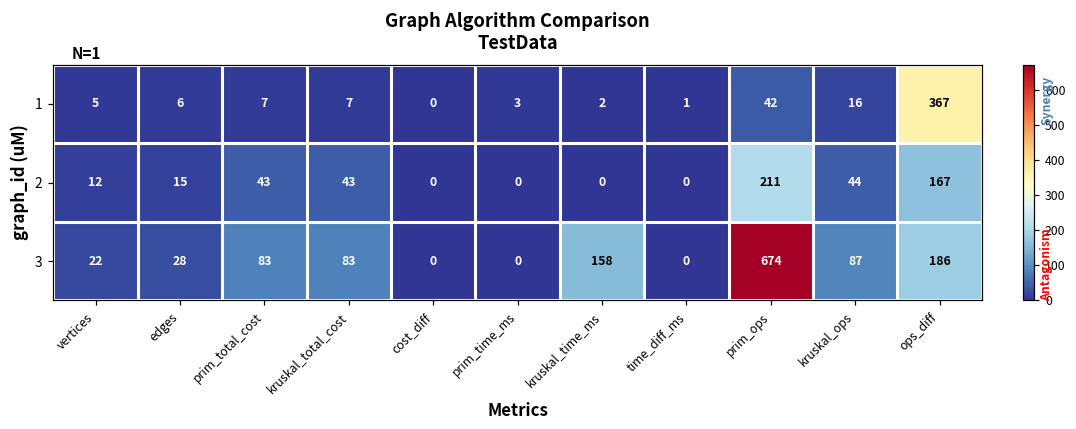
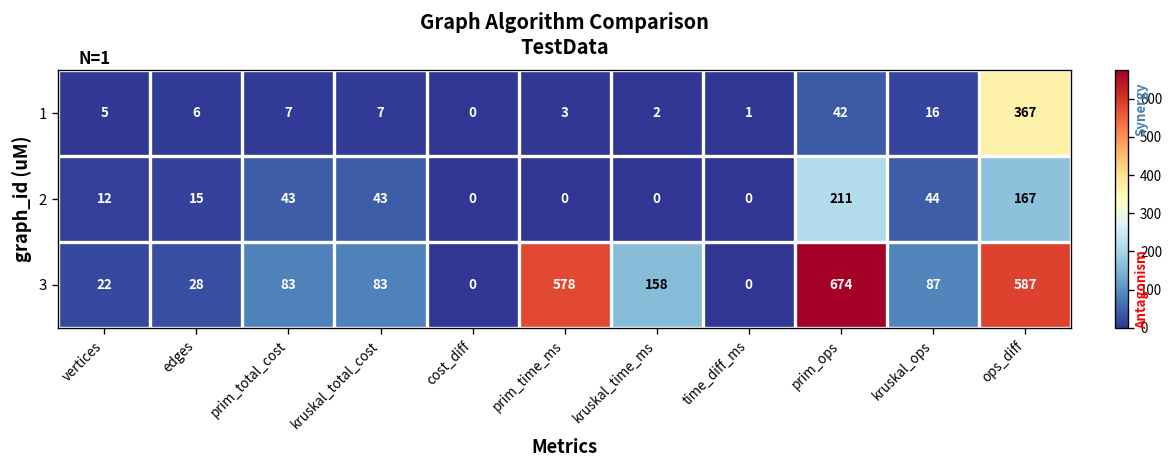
3, prim_time_ms: 0 -> 578
3, ops_diff: 186 -> 587
